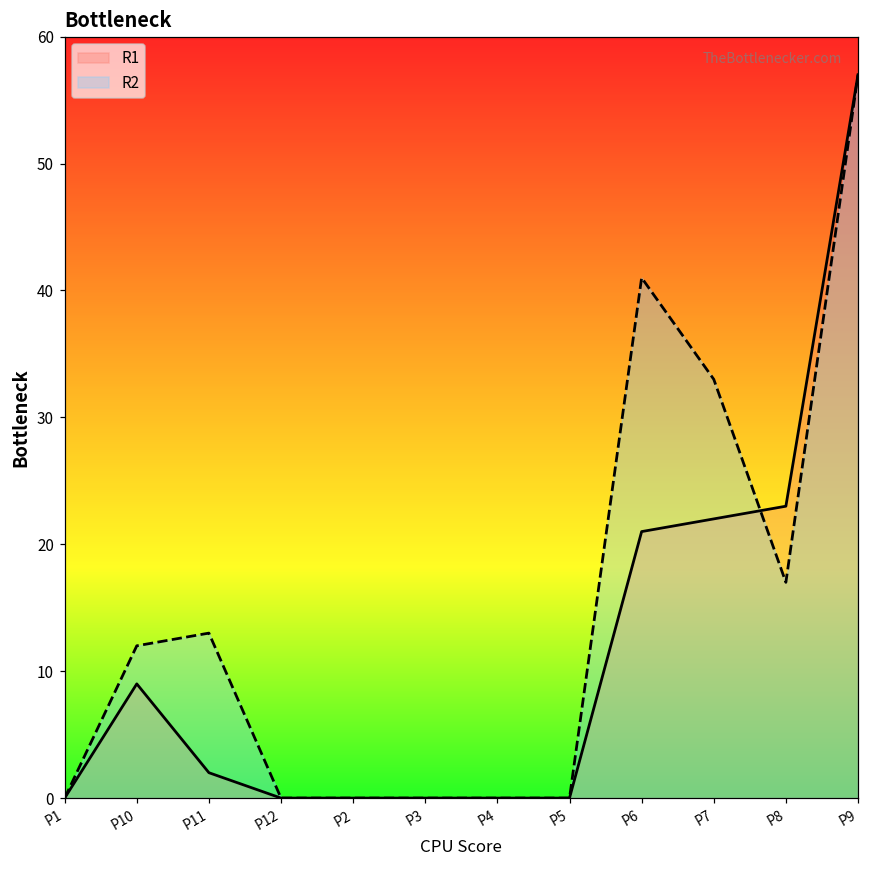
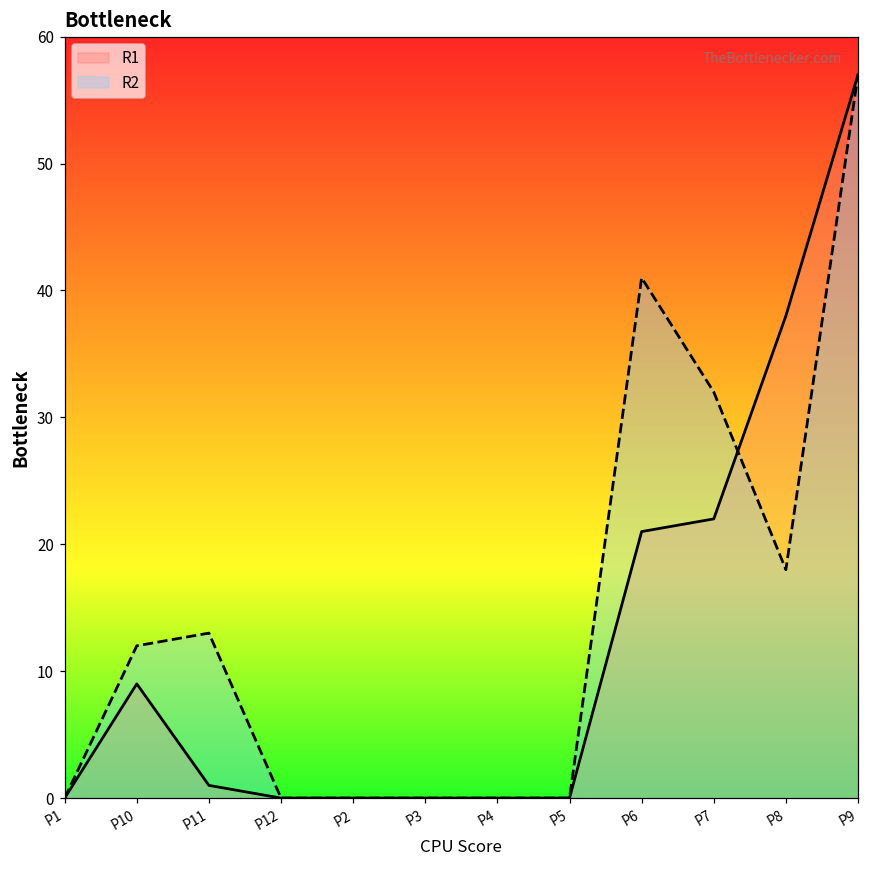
R1, P11: 2 -> 1
R2, P7: 33 -> 32
R1, P8: 23 -> 38
R2, P8: 17 -> 18
